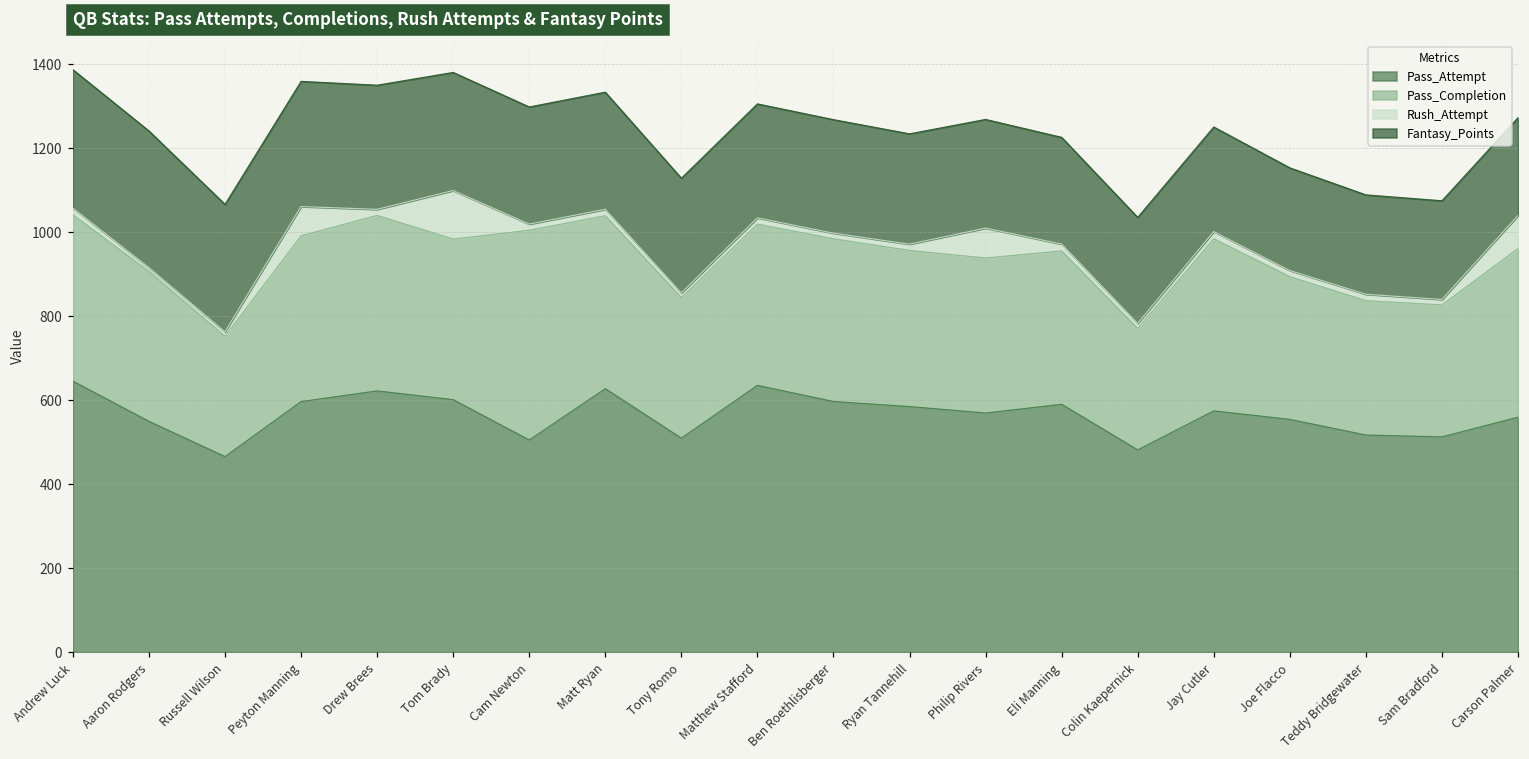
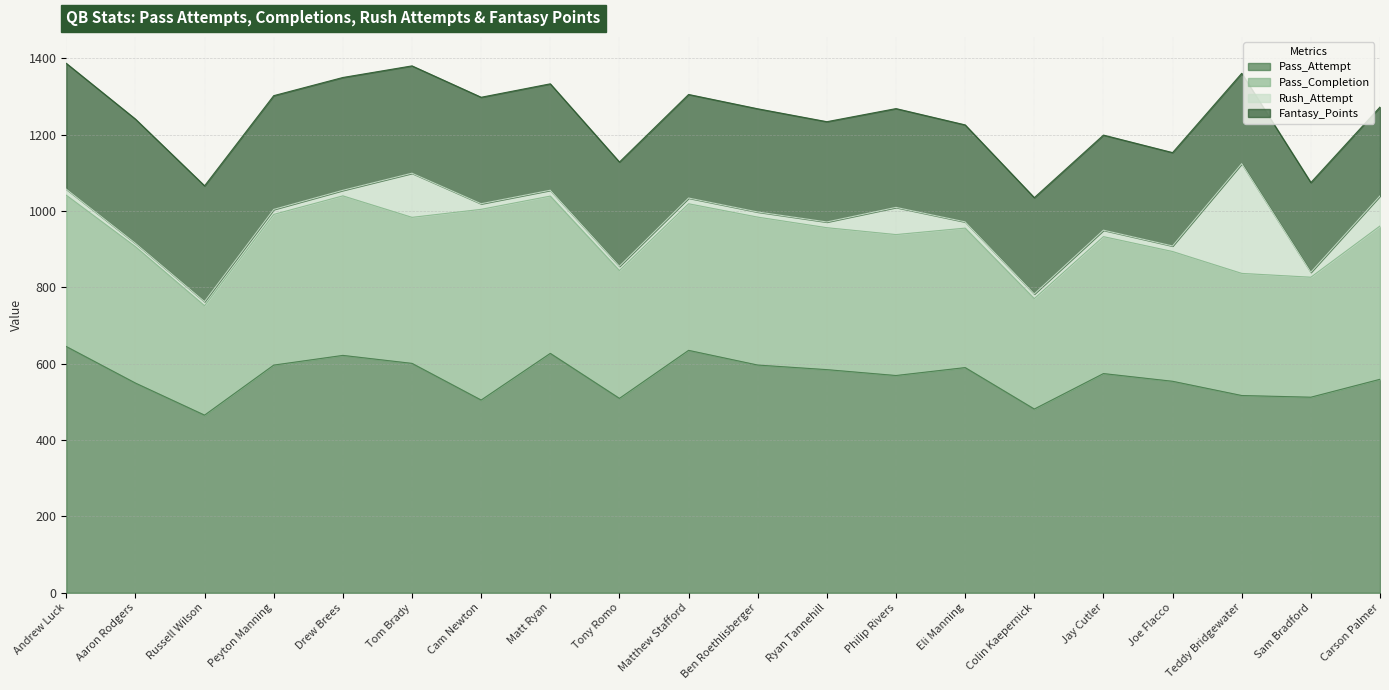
Rush_Attempt, Peyton Manning: 70 -> 10
Pass_Completion, Jay Cutler: 410 -> 360
Rush_Attempt, Teddy Bridgewater: 20 -> 290
